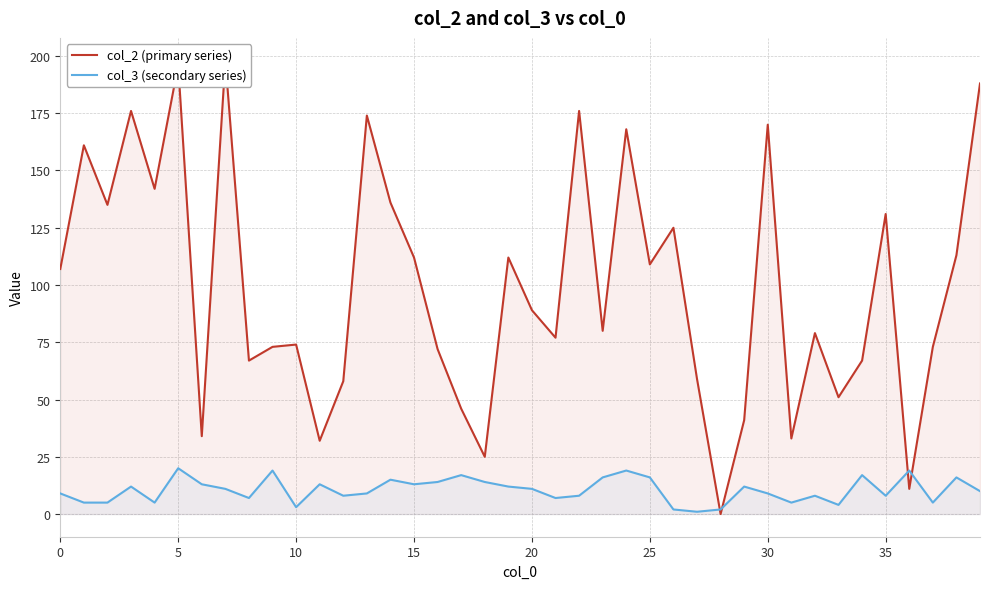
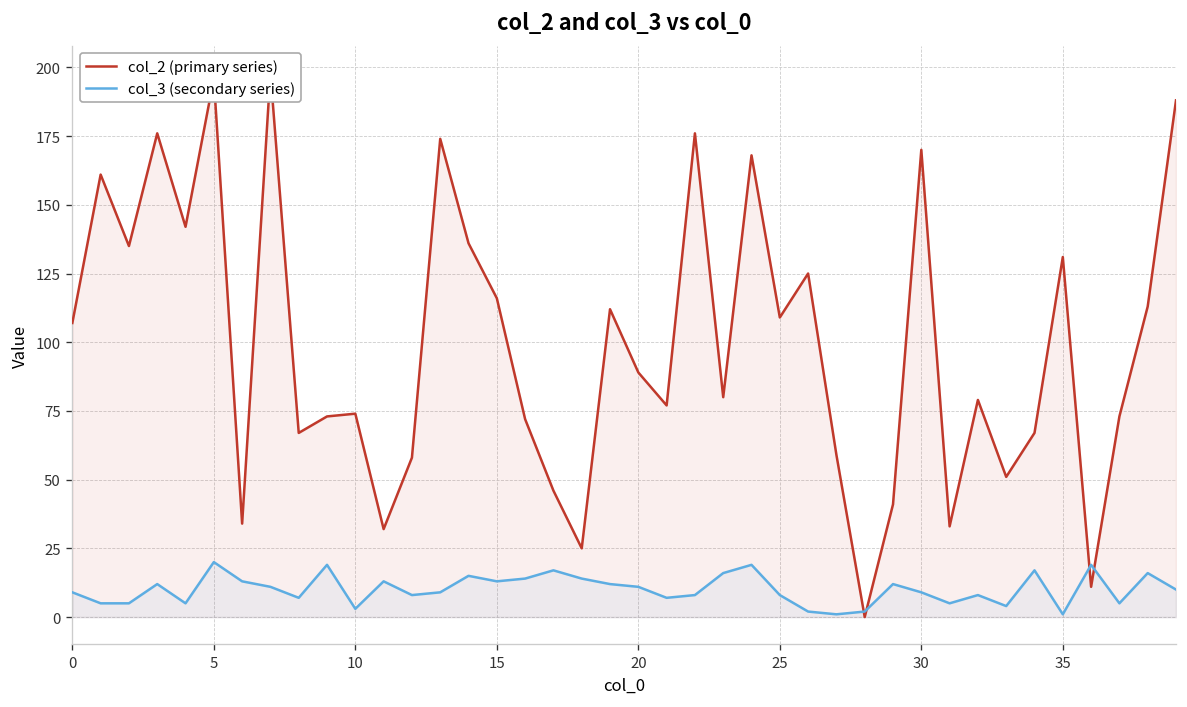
col_2 (primary series), 15: 112 -> 116
col_3 (secondary series), 25: 16 -> 8
col_3 (secondary series), 35: 8 -> 1
